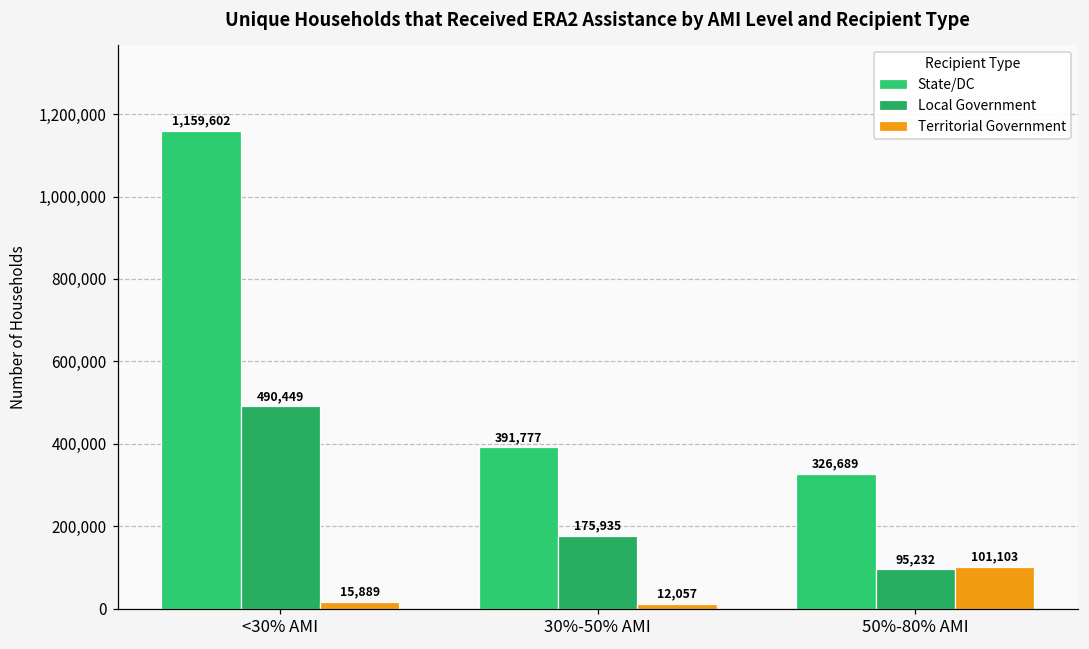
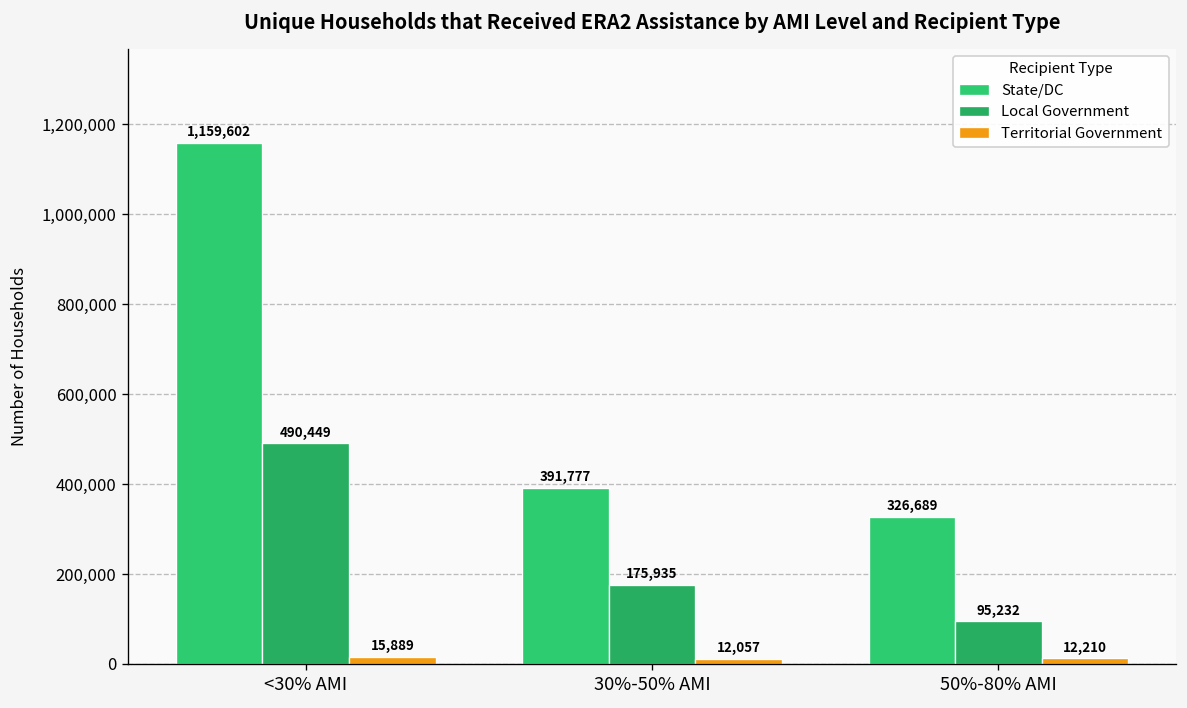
Territorial Government, 50%-80% AMI: 101,103 -> 12,210
